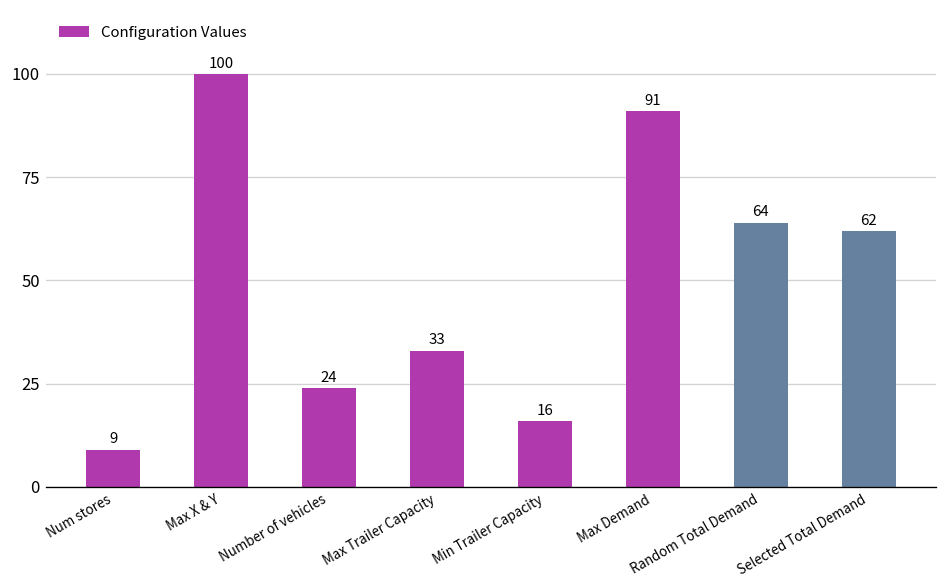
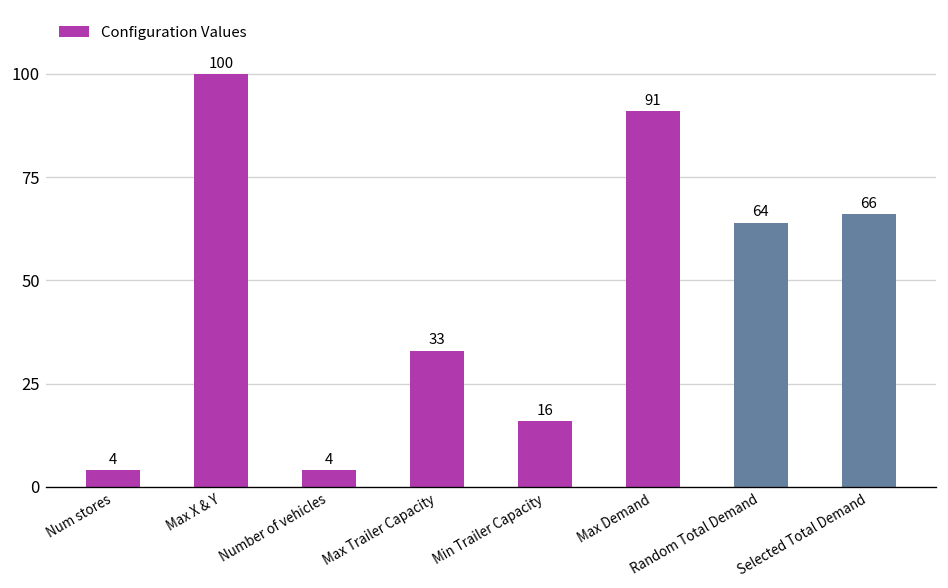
Num stores: 9 -> 4
Number of vehicles: 24 -> 4
Selected Total Demand: 62 -> 66
